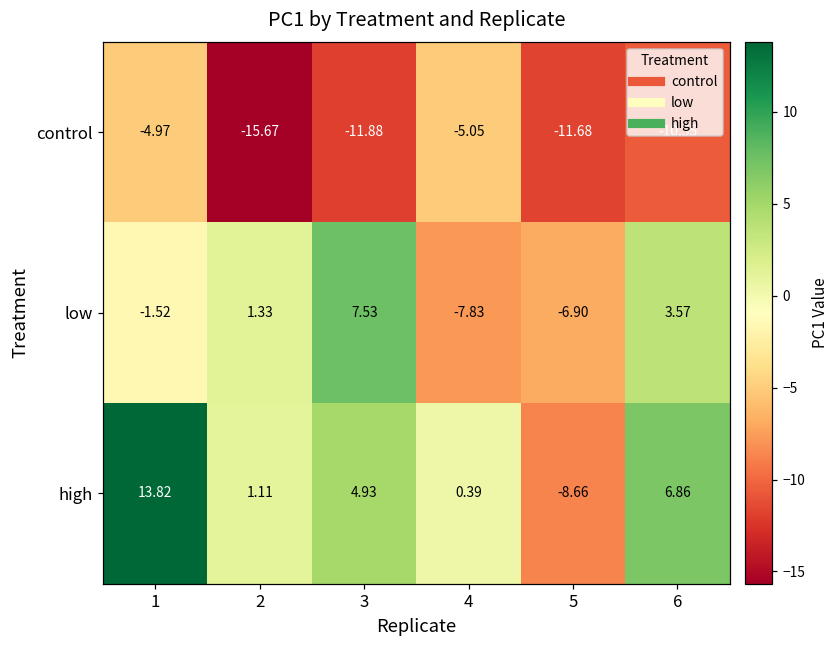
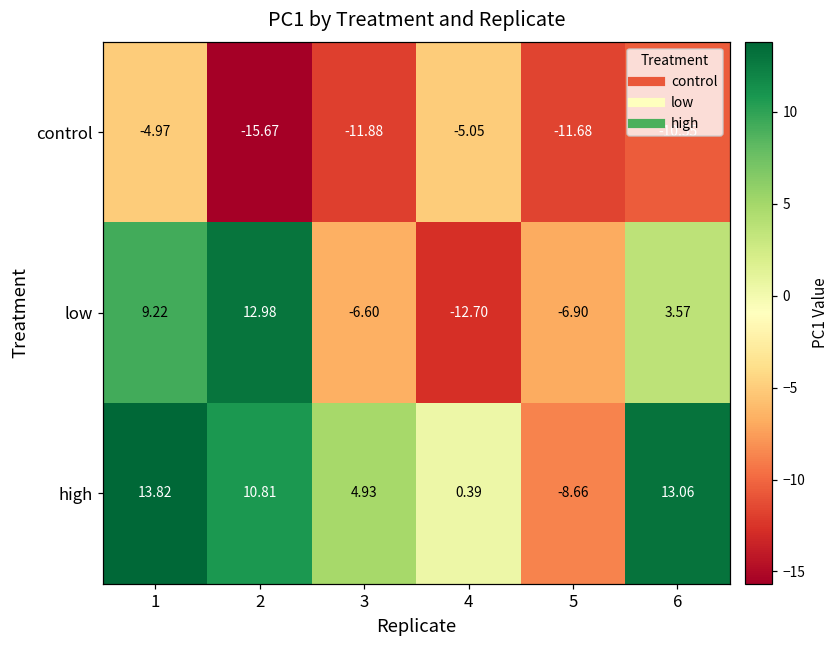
low, 1: -1.52 -> 9.22
low, 2: 1.33 -> 12.98
low, 3: 7.53 -> -6.60
low, 4: -7.83 -> -12.70
high, 2: 1.11 -> 10.81
high, 6: 6.86 -> 13.06
